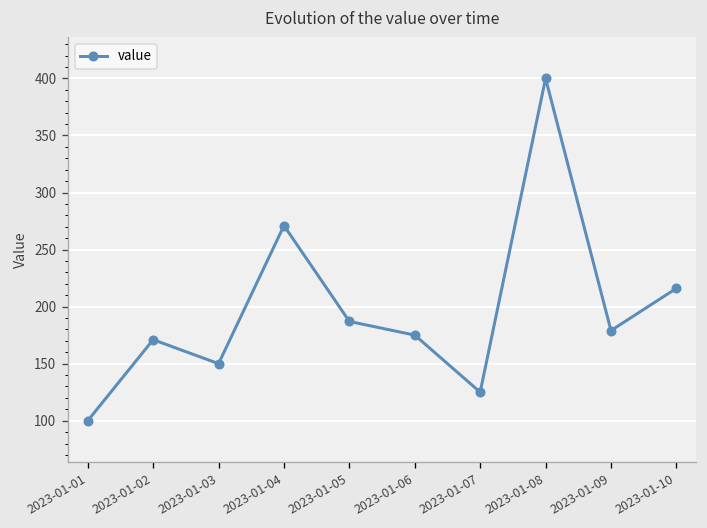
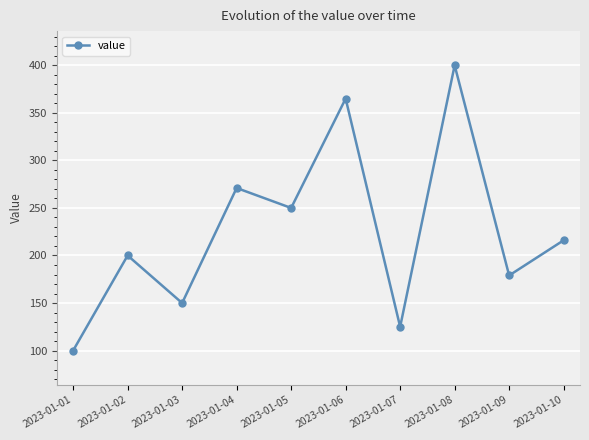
2023-01-02: 170 -> 200
2023-01-05: 190 -> 250
2023-01-06: 180 -> 370
